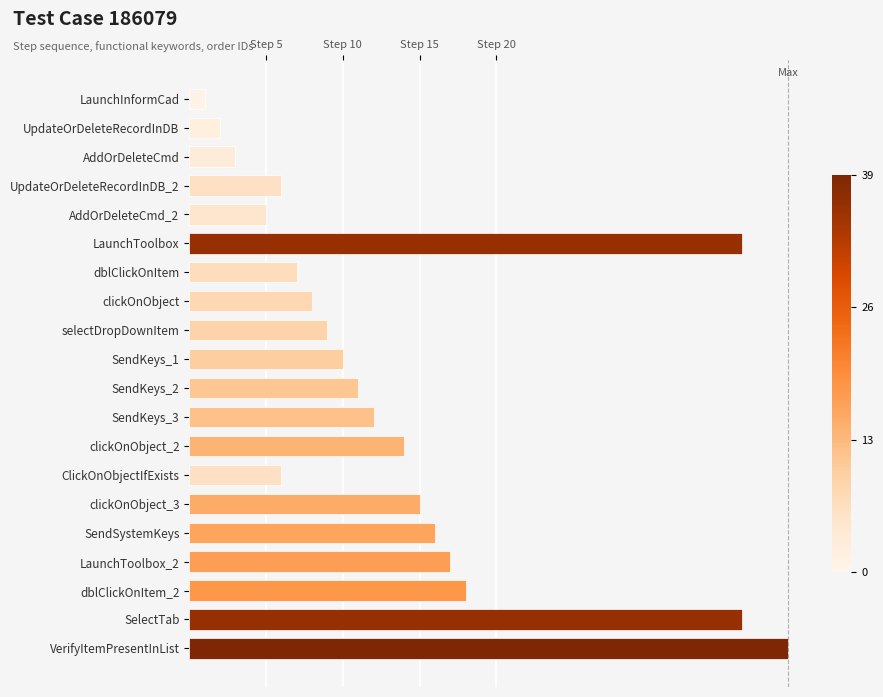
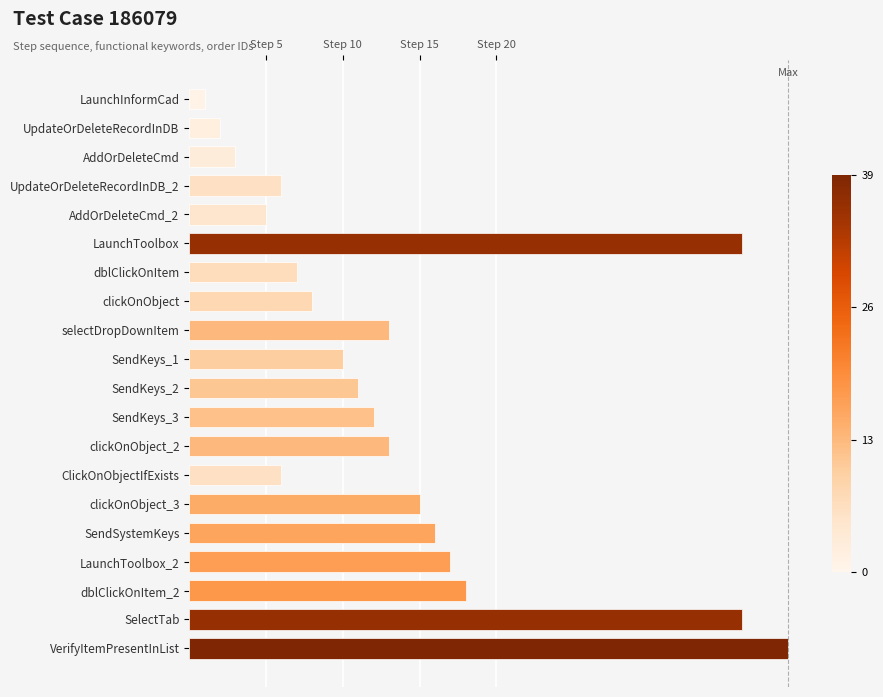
selectDropDownItem: Step 9 -> Step 13
clickOnObject_2: Step 14 -> Step 13
